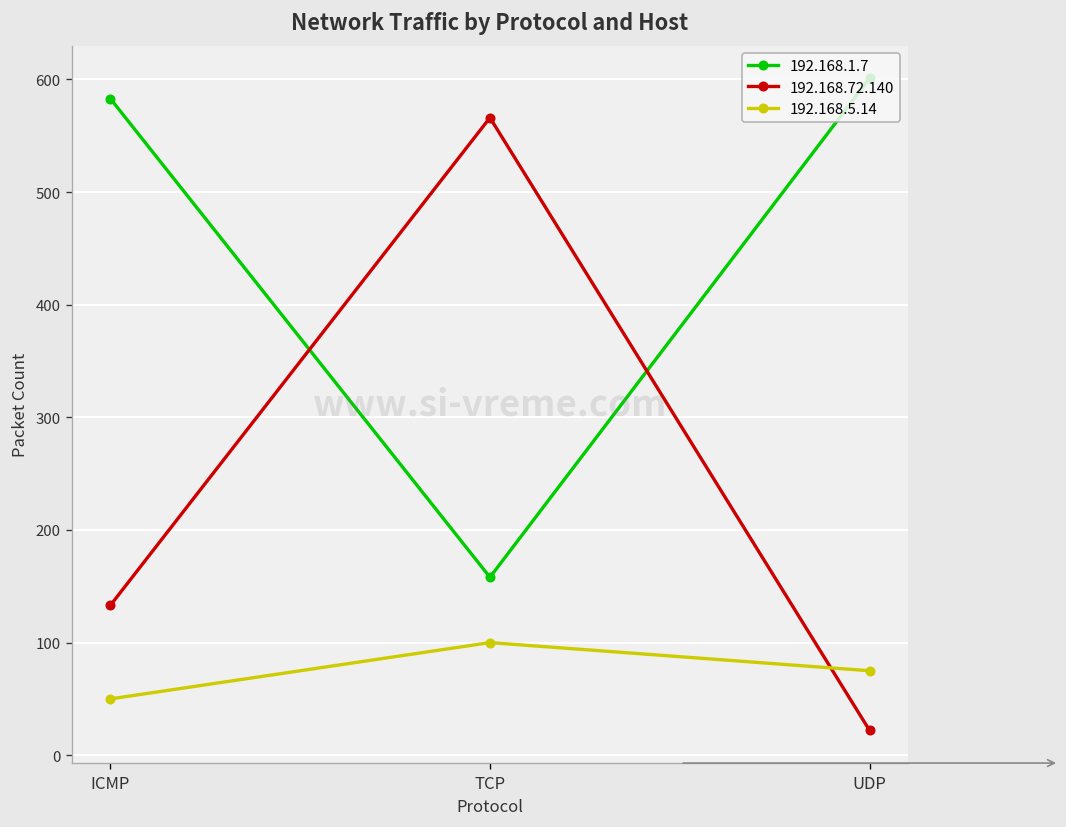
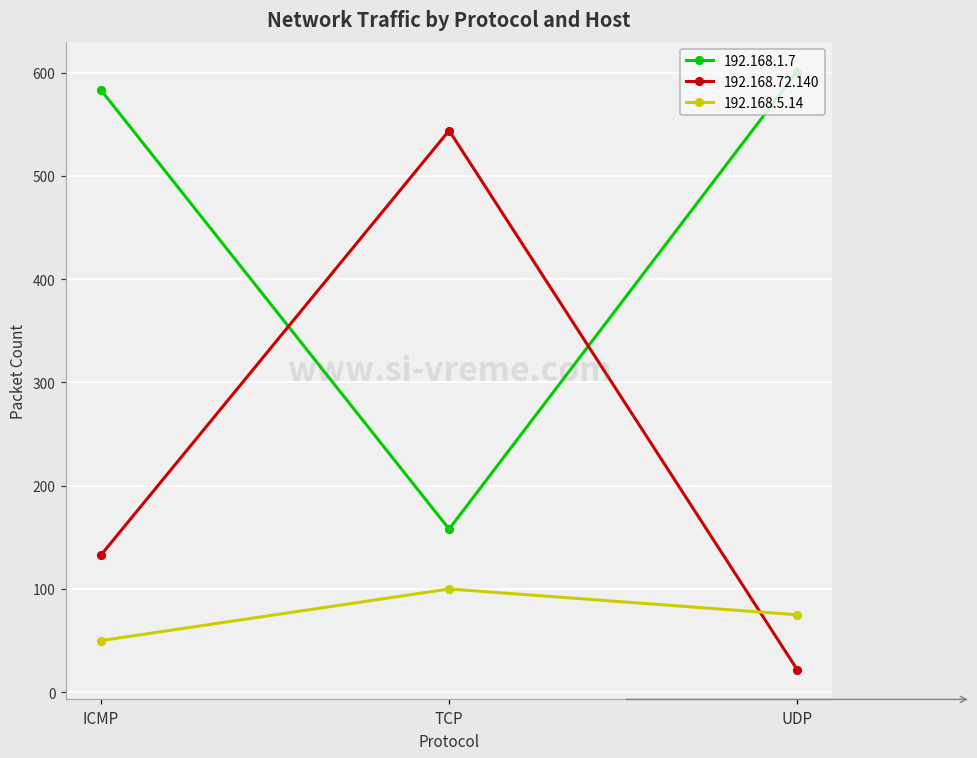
192.168.72.140, TCP: 570 -> 540
